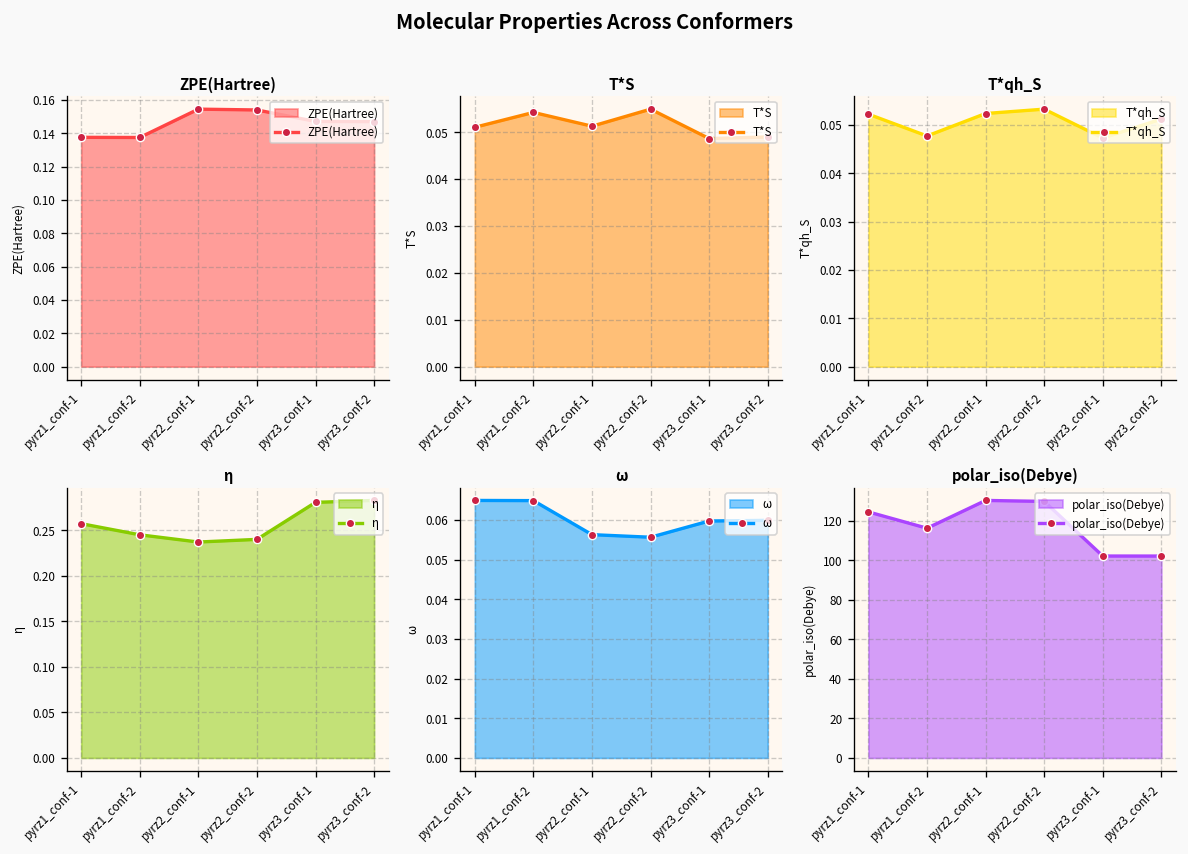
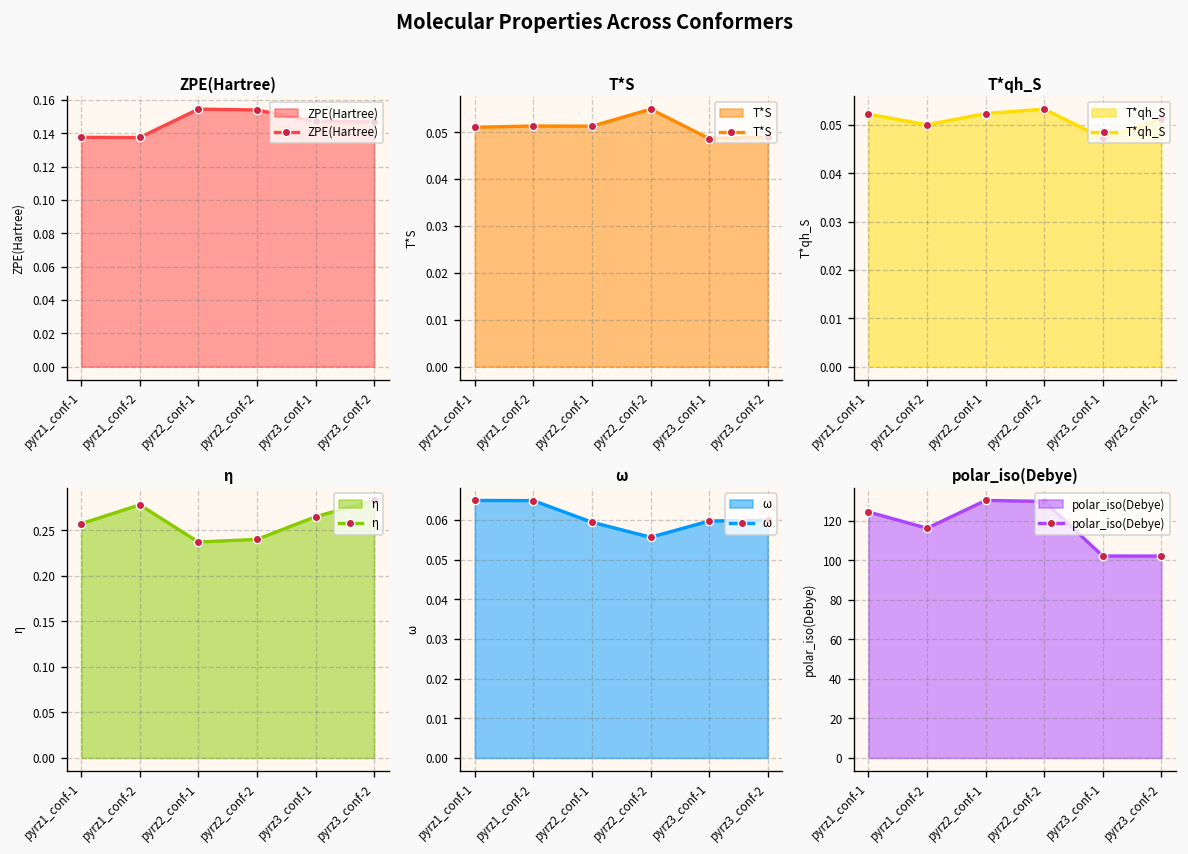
T*S, pyrz1_conf-2: 0.054 -> 0.051
T*qh_S, pyrz1_conf-2: 0.048 -> 0.050
η, pyrz1_conf-2: 0.24 -> 0.28
η, pyrz3_conf-1: 0.28 -> 0.26
ω, pyrz2_conf-1: 0.056 -> 0.059
